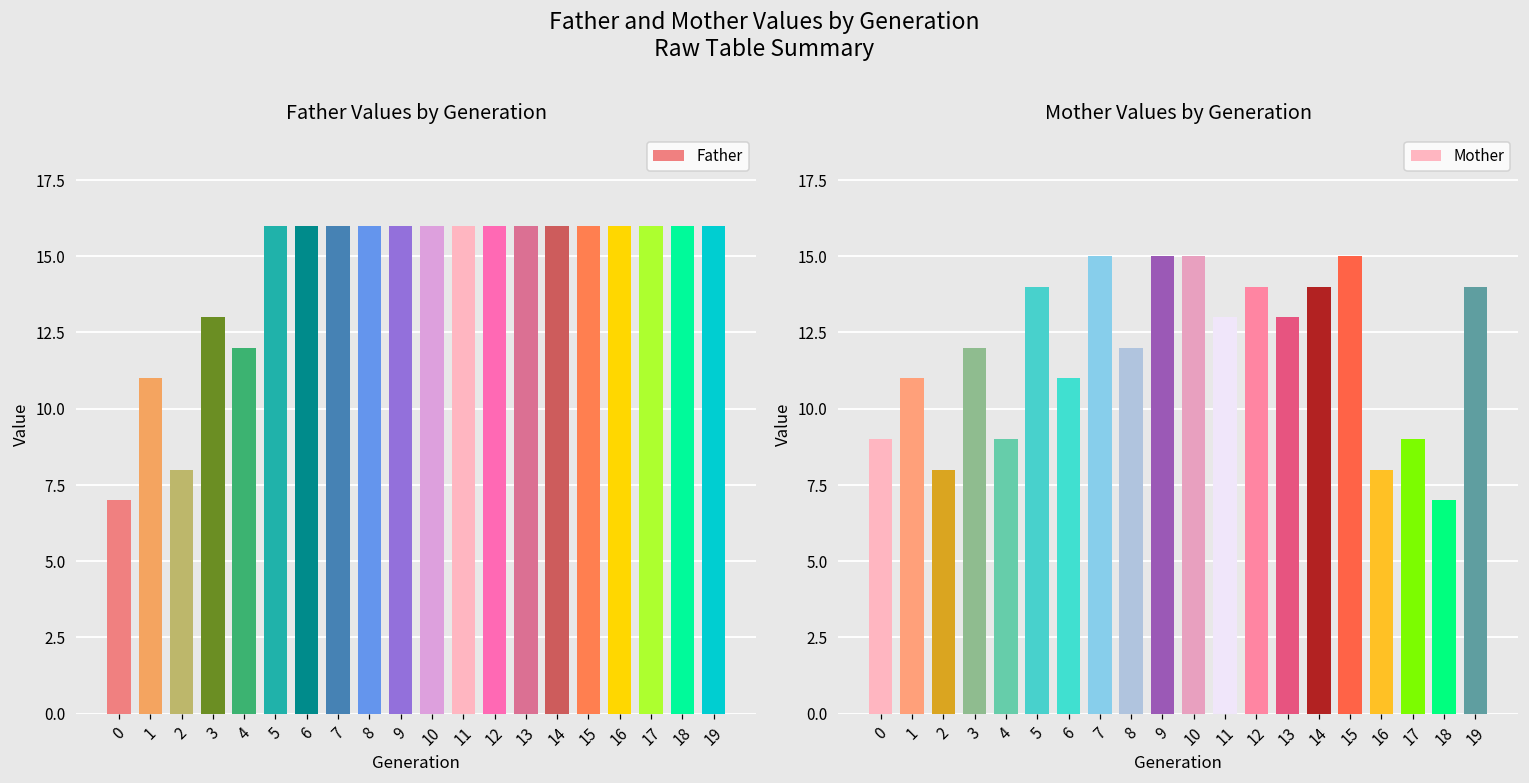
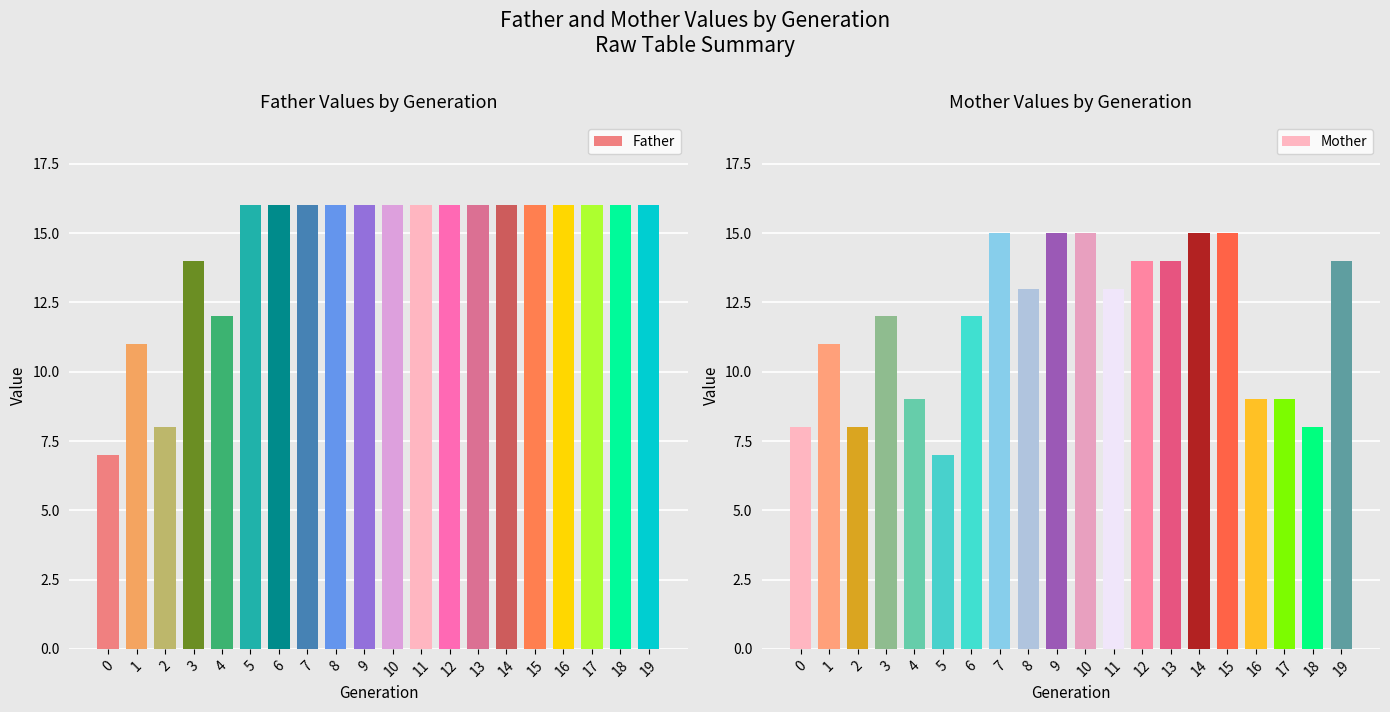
Father Values by Generation, 3: 13 -> 14
Mother Values by Generation, 0: 9 -> 8
Mother Values by Generation, 5: 14 -> 7
Mother Values by Generation, 6: 11 -> 12
Mother Values by Generation, 8: 12 -> 13
Mother Values by Generation, 13: 13 -> 14
Mother Values by Generation, 14: 14 -> 15
Mother Values by Generation, 16: 8 -> 9
Mother Values by Generation, 18: 7 -> 8
